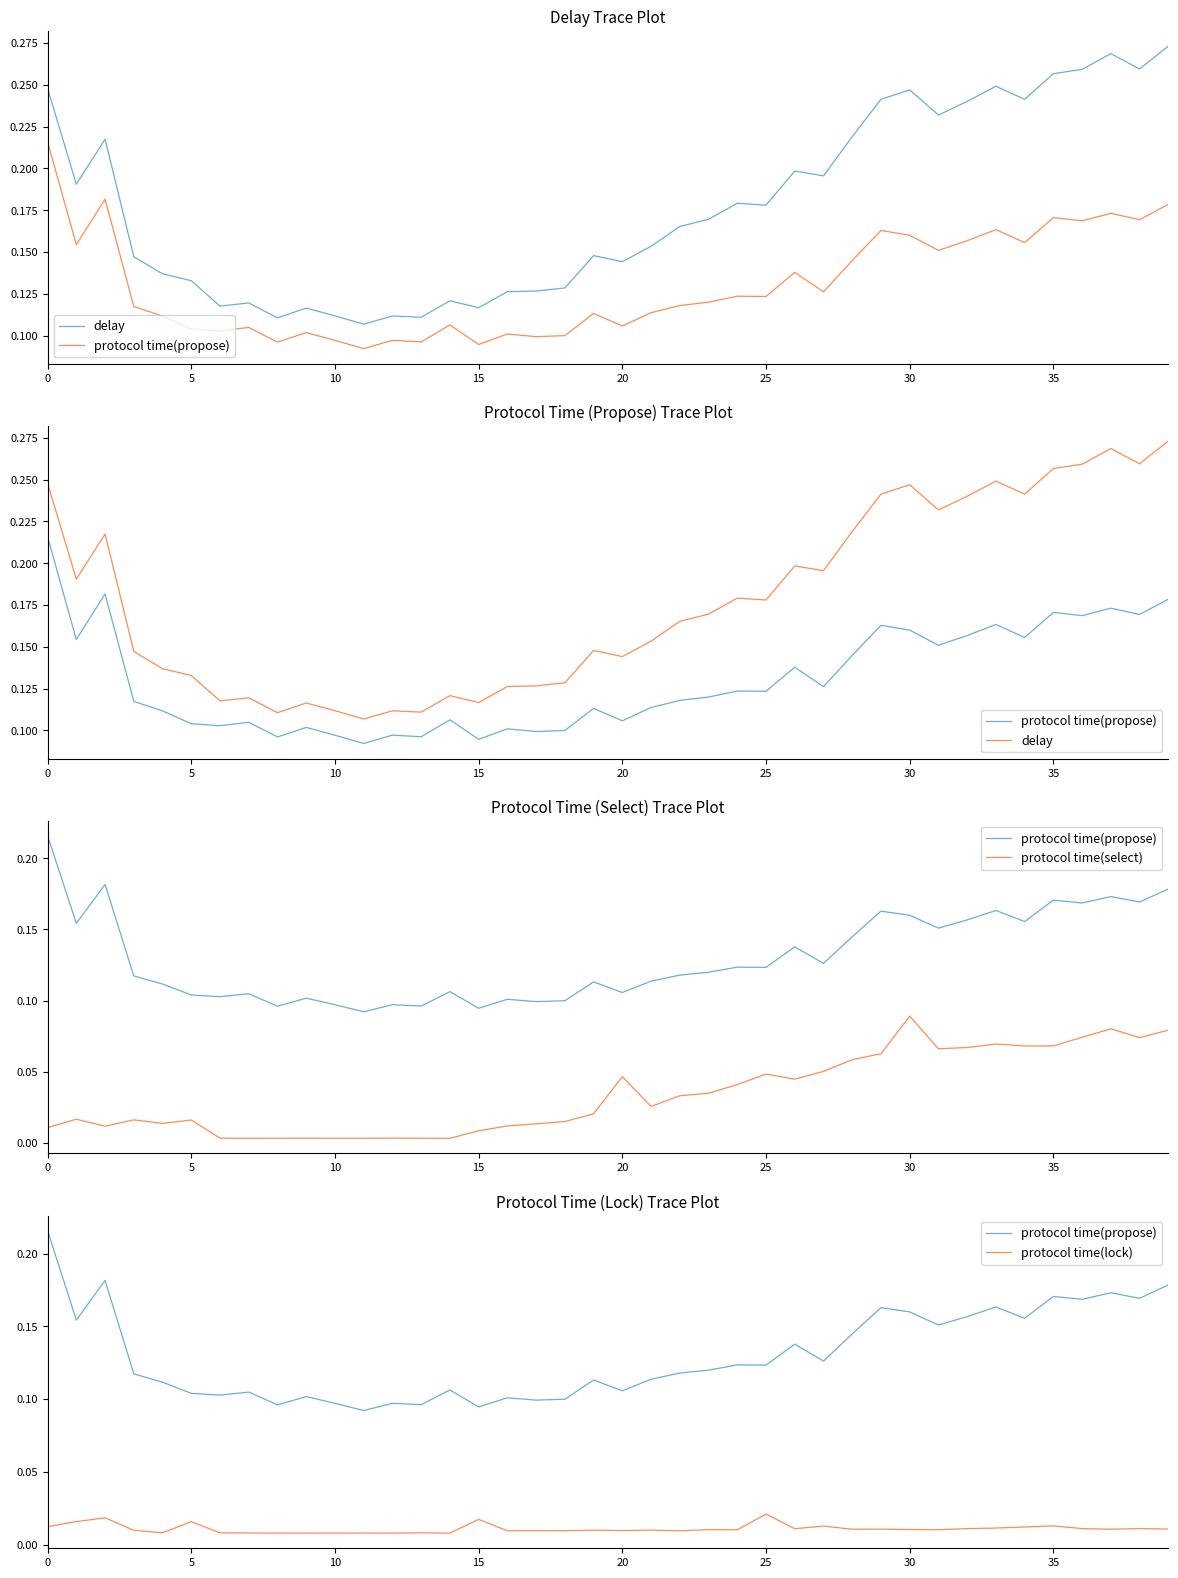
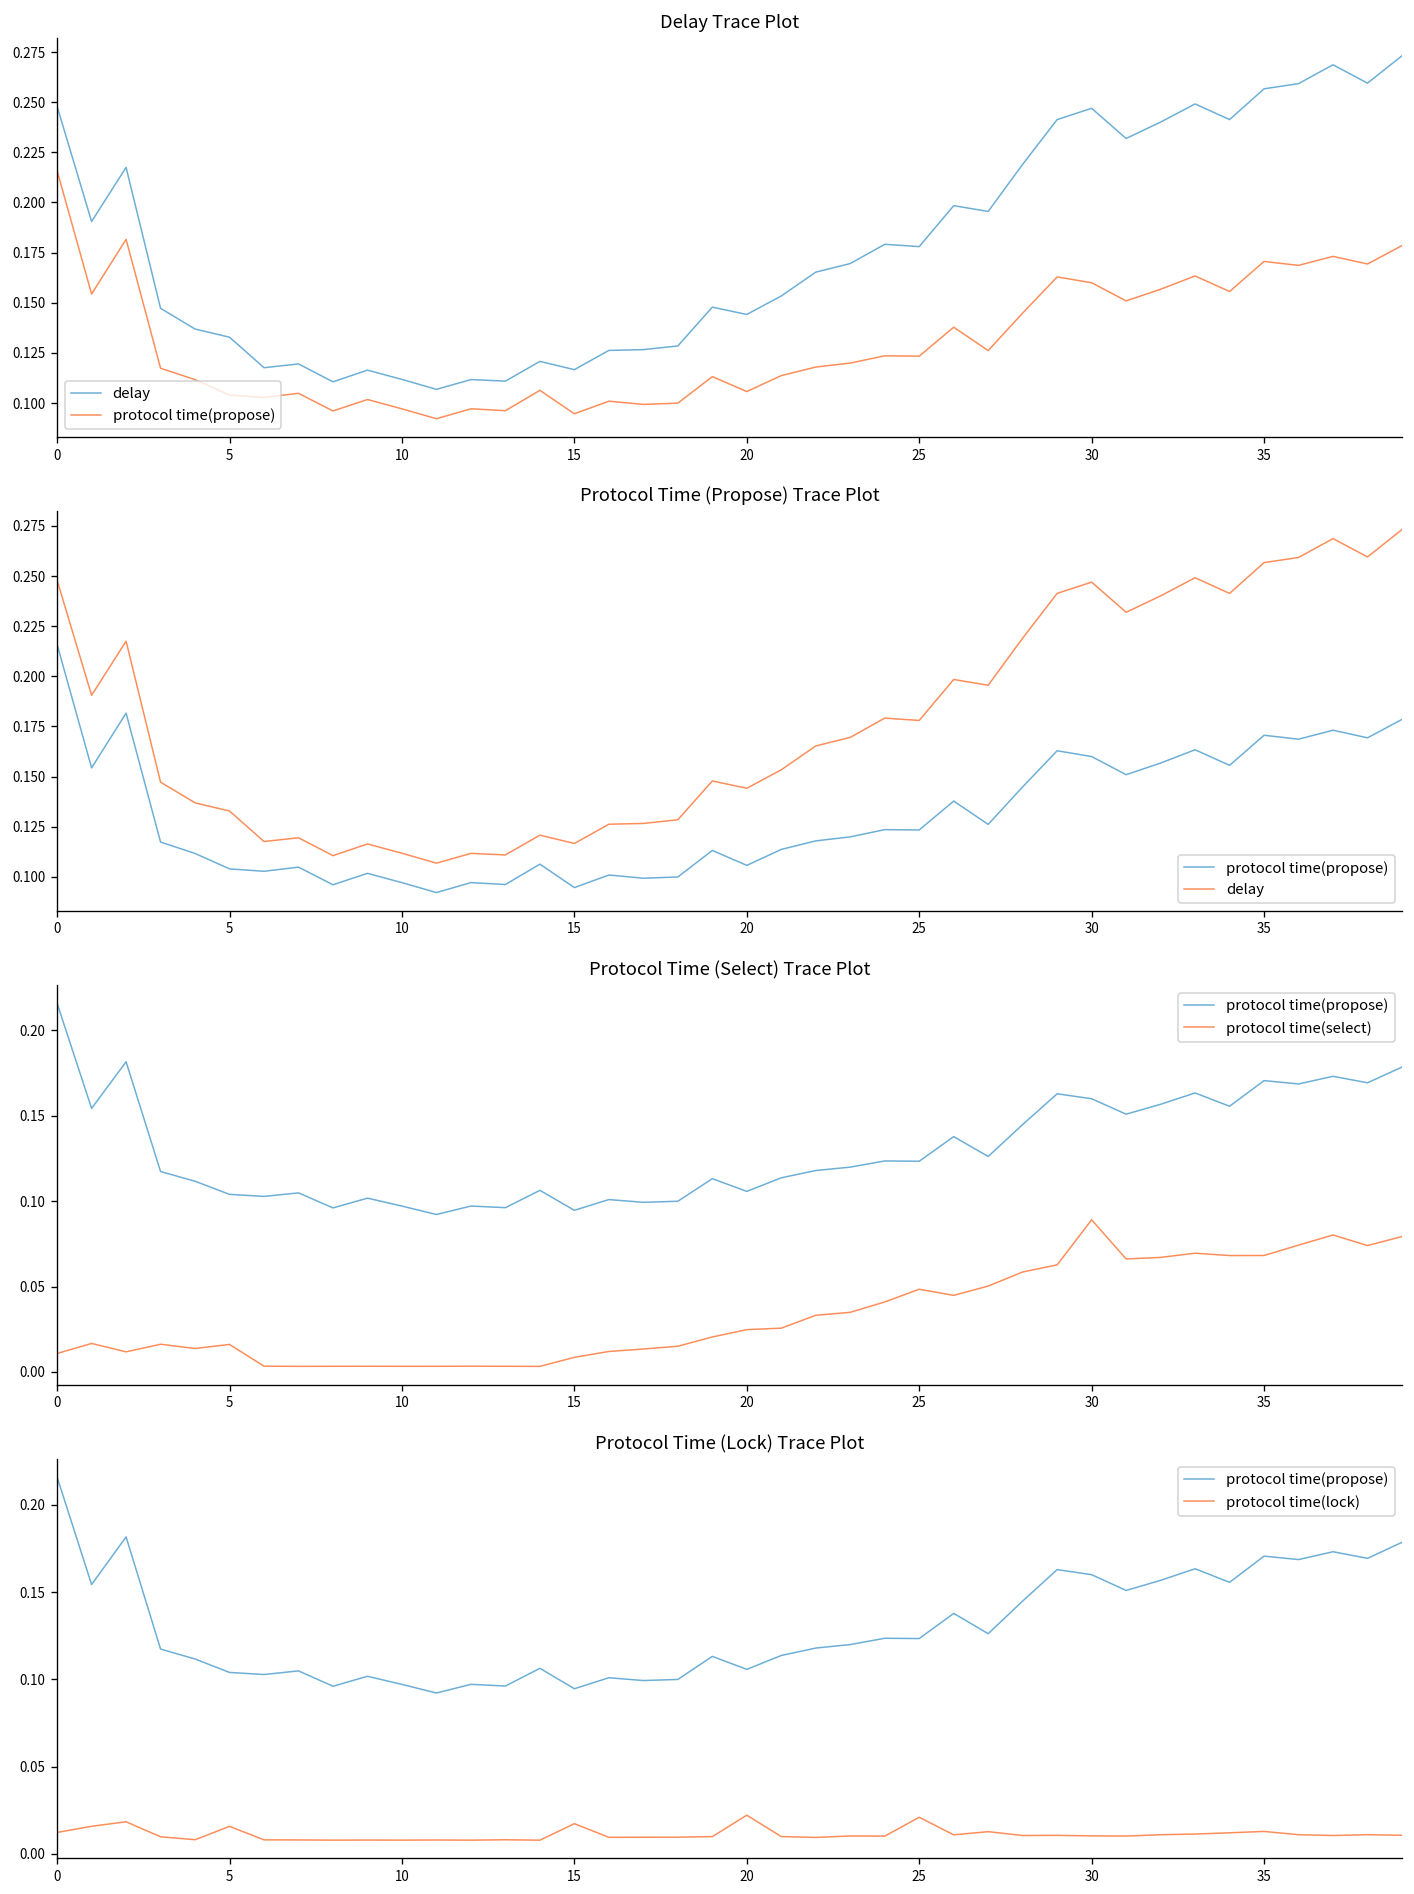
Protocol Time (Select) Trace Plot, protocol time(select), 20: 0.047 -> 0.025
Protocol Time (Lock) Trace Plot, protocol time(lock), 20: 0.010 -> 0.022
